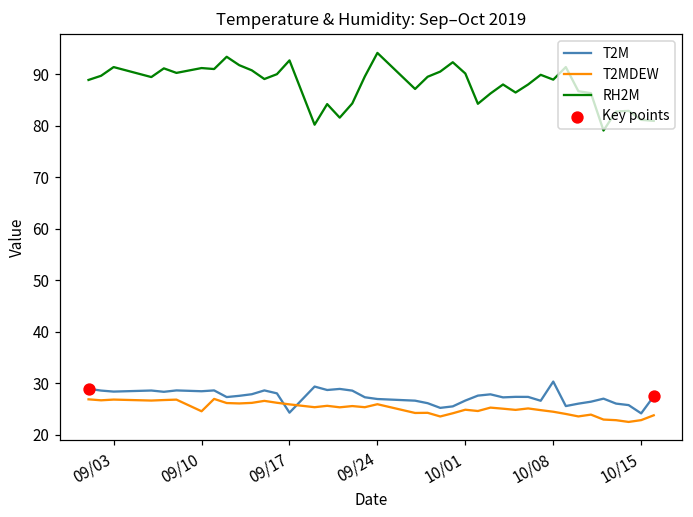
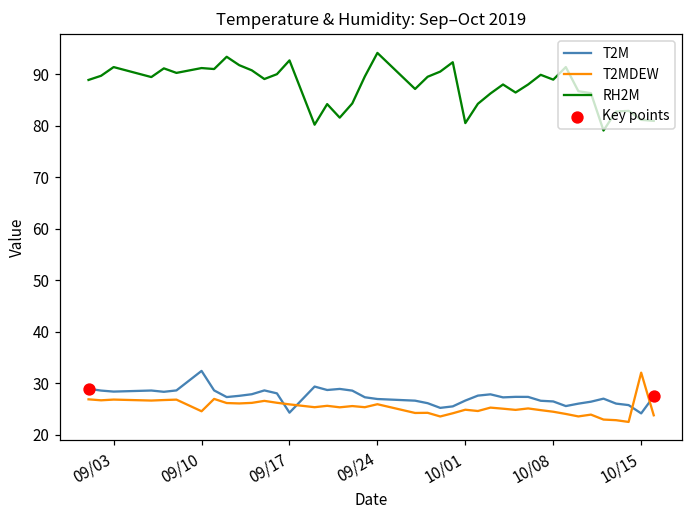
T2M, 09/10: 28 -> 32
RH2M, 10/01: 90 -> 81
T2M, 10/08: 30 -> 27
T2MDEW, 10/15: 23 -> 32
